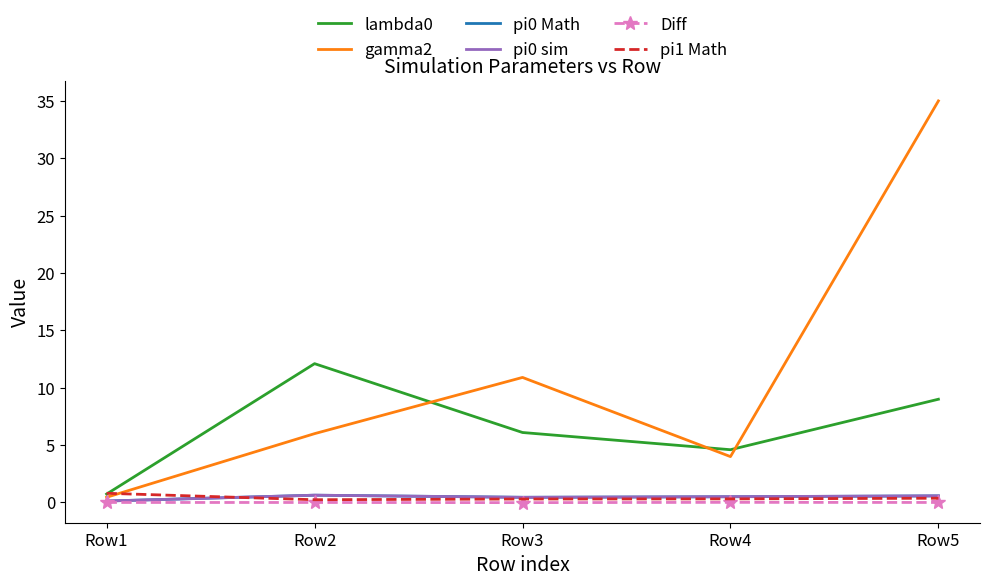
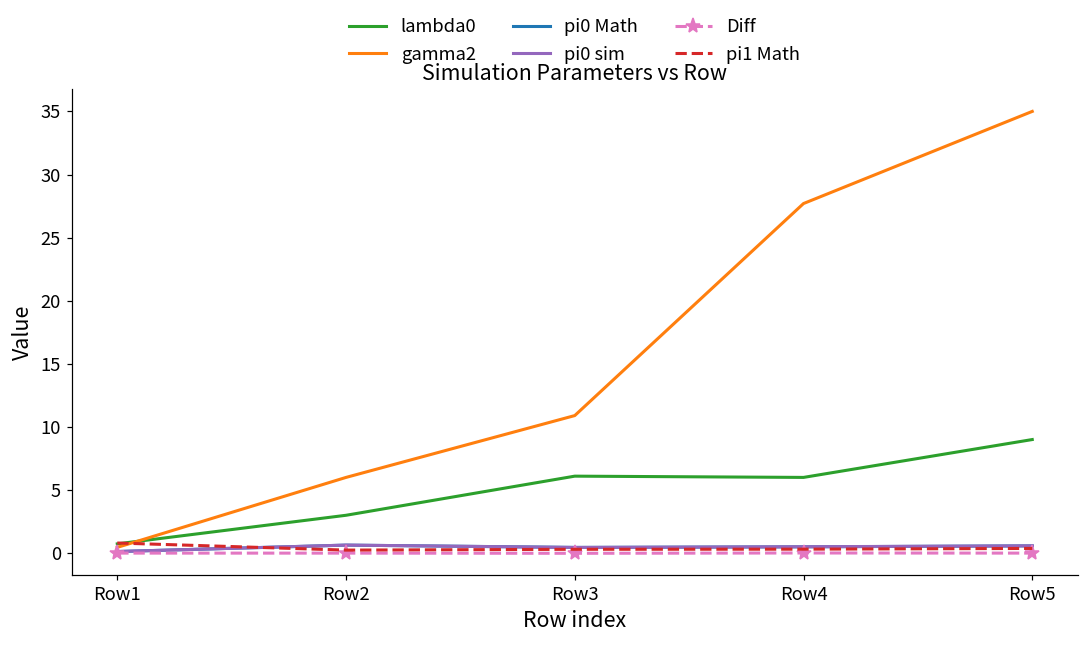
lambda0, Row2: 12.1 -> 3.0
lambda0, Row4: 4.6 -> 6.0
gamma2, Row4: 4.0 -> 27.7
